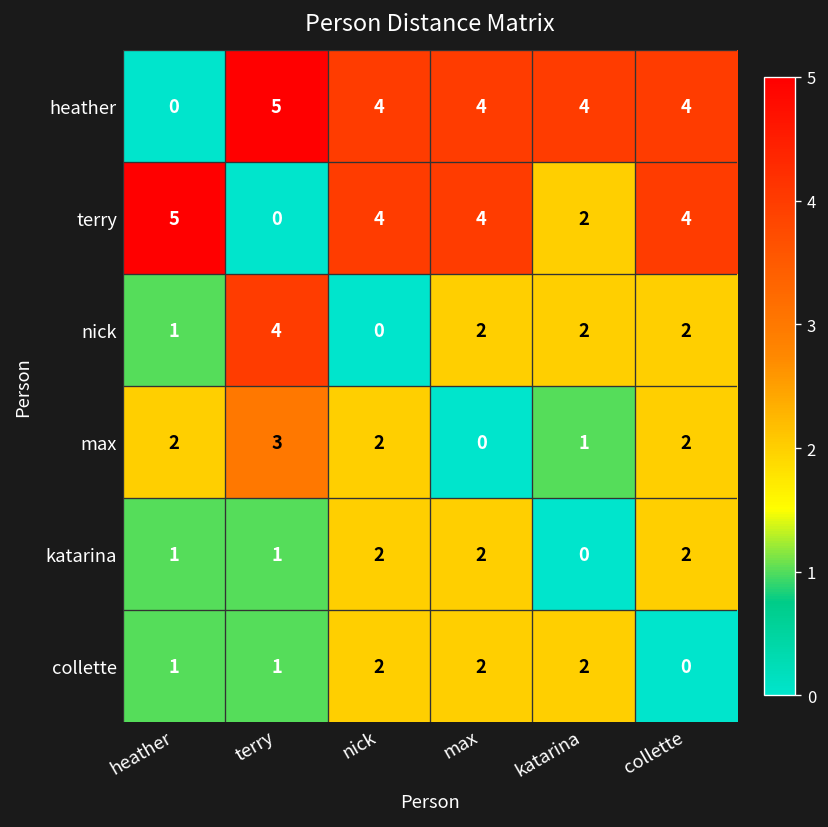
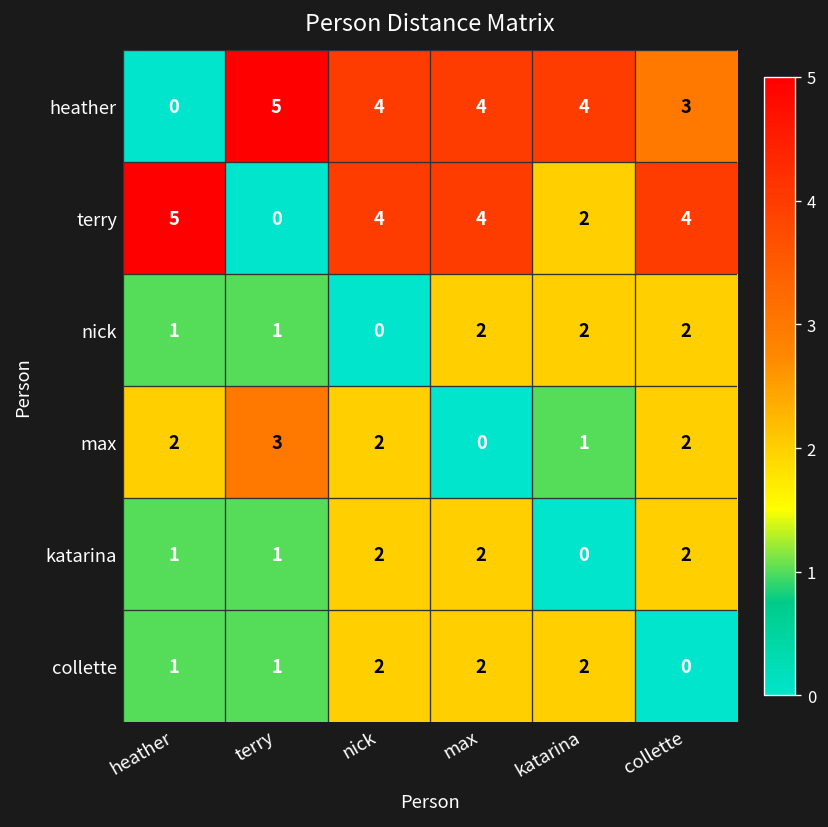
heather, collette: 4 -> 3
nick, terry: 4 -> 1
